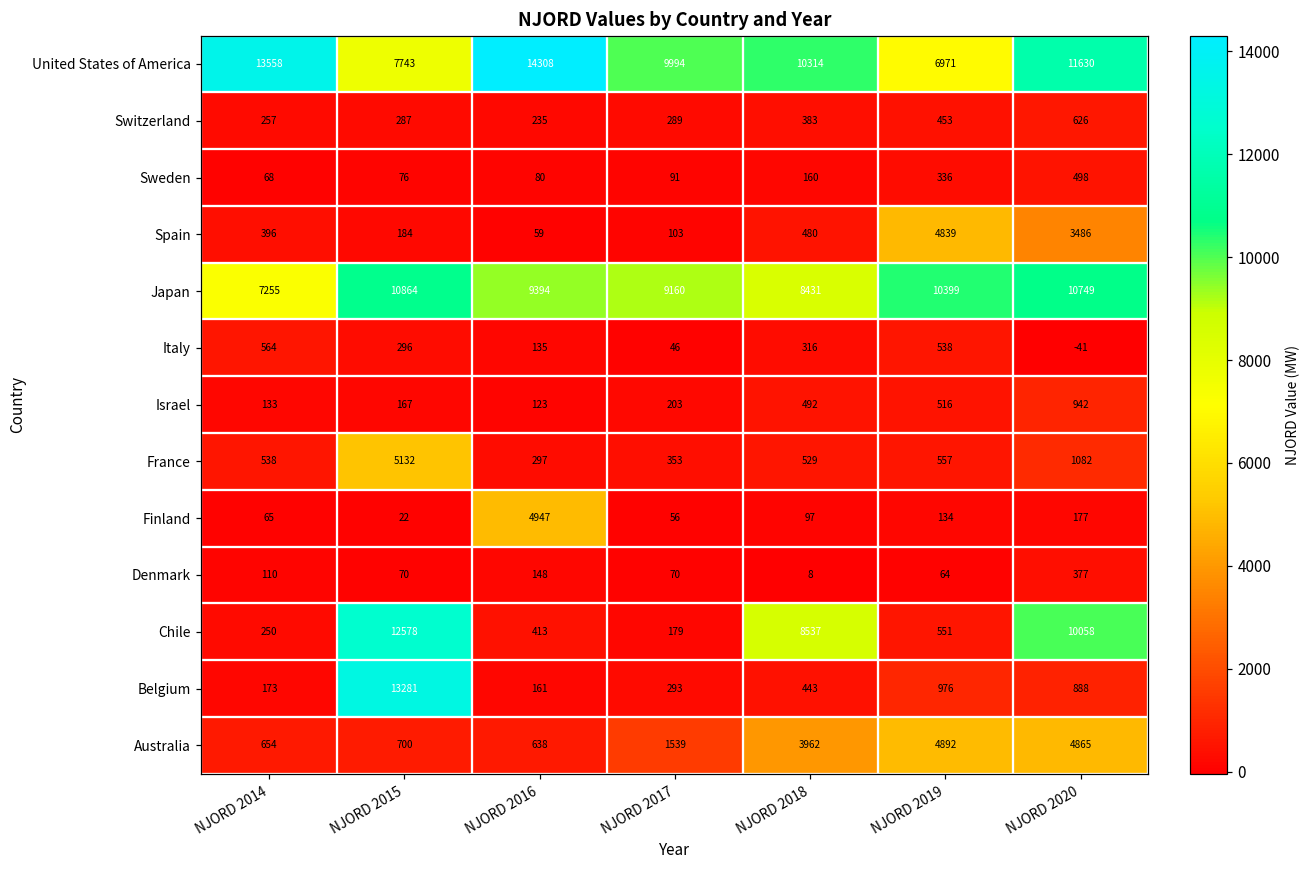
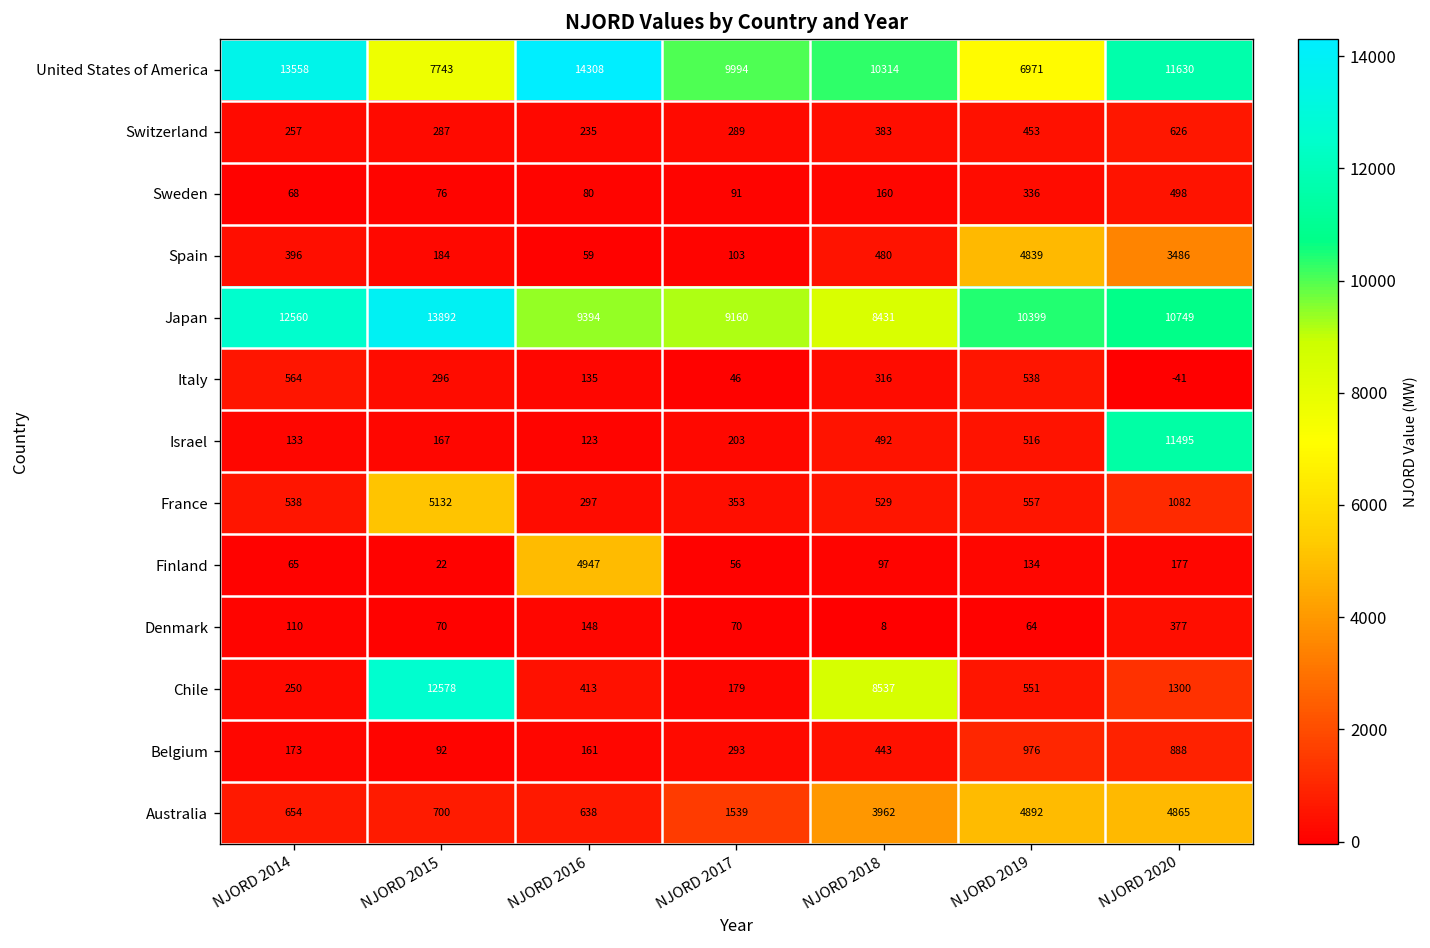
Japan, NJORD 2014: 7255 -> 12560
Japan, NJORD 2015: 10864 -> 13892
Israel, NJORD 2020: 942 -> 11495
Chile, NJORD 2020: 10058 -> 1300
Belgium, NJORD 2015: 13281 -> 92
